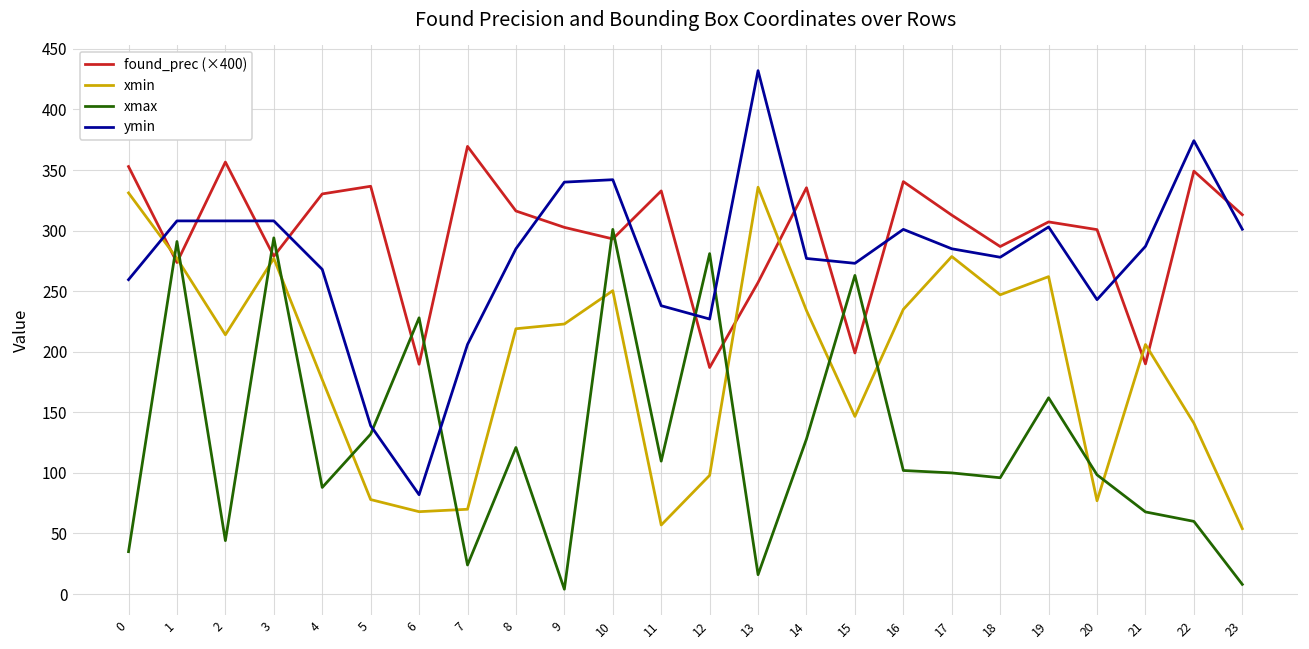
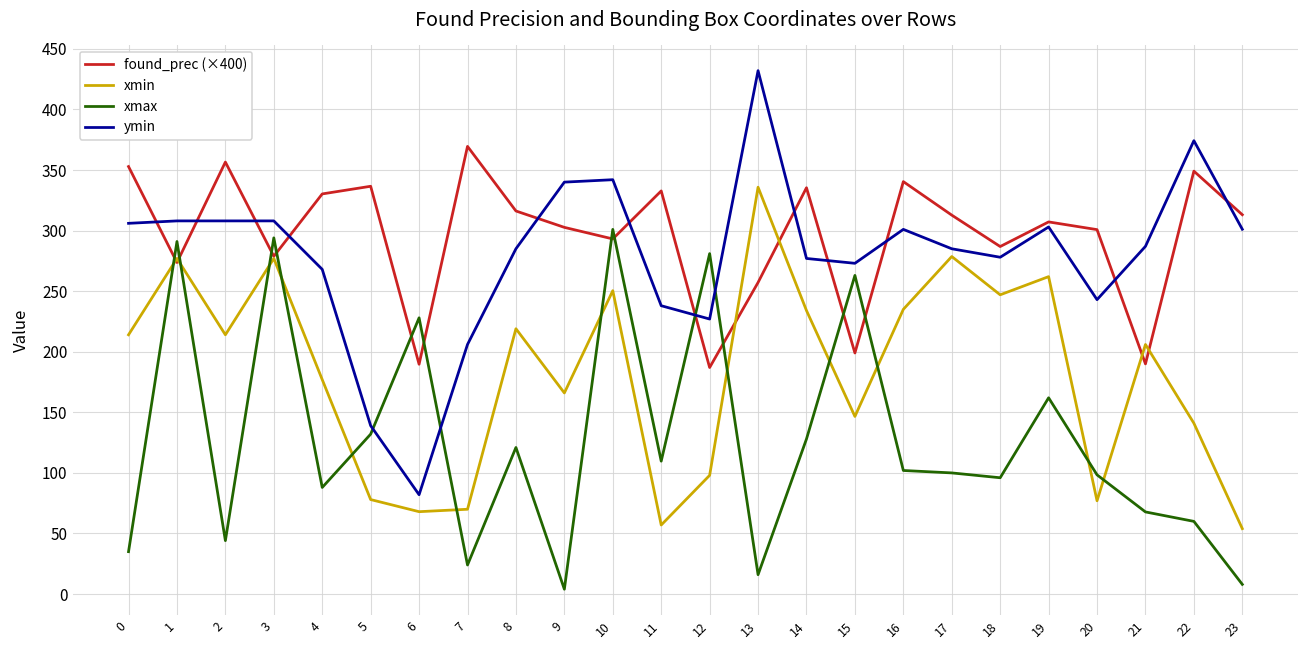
xmin, 0: 331 -> 214
ymin, 0: 260 -> 306
xmin, 9: 223 -> 166
